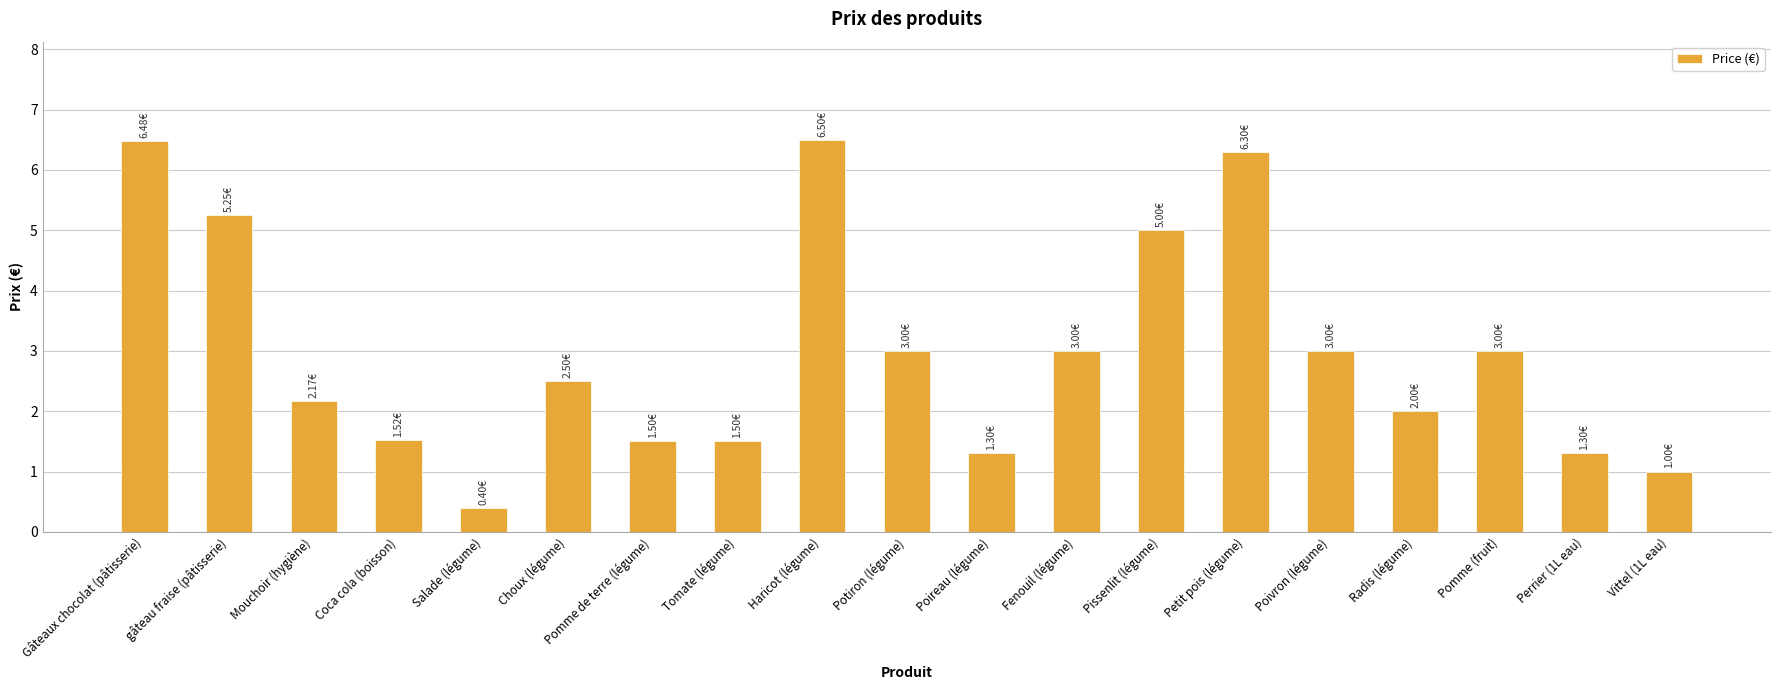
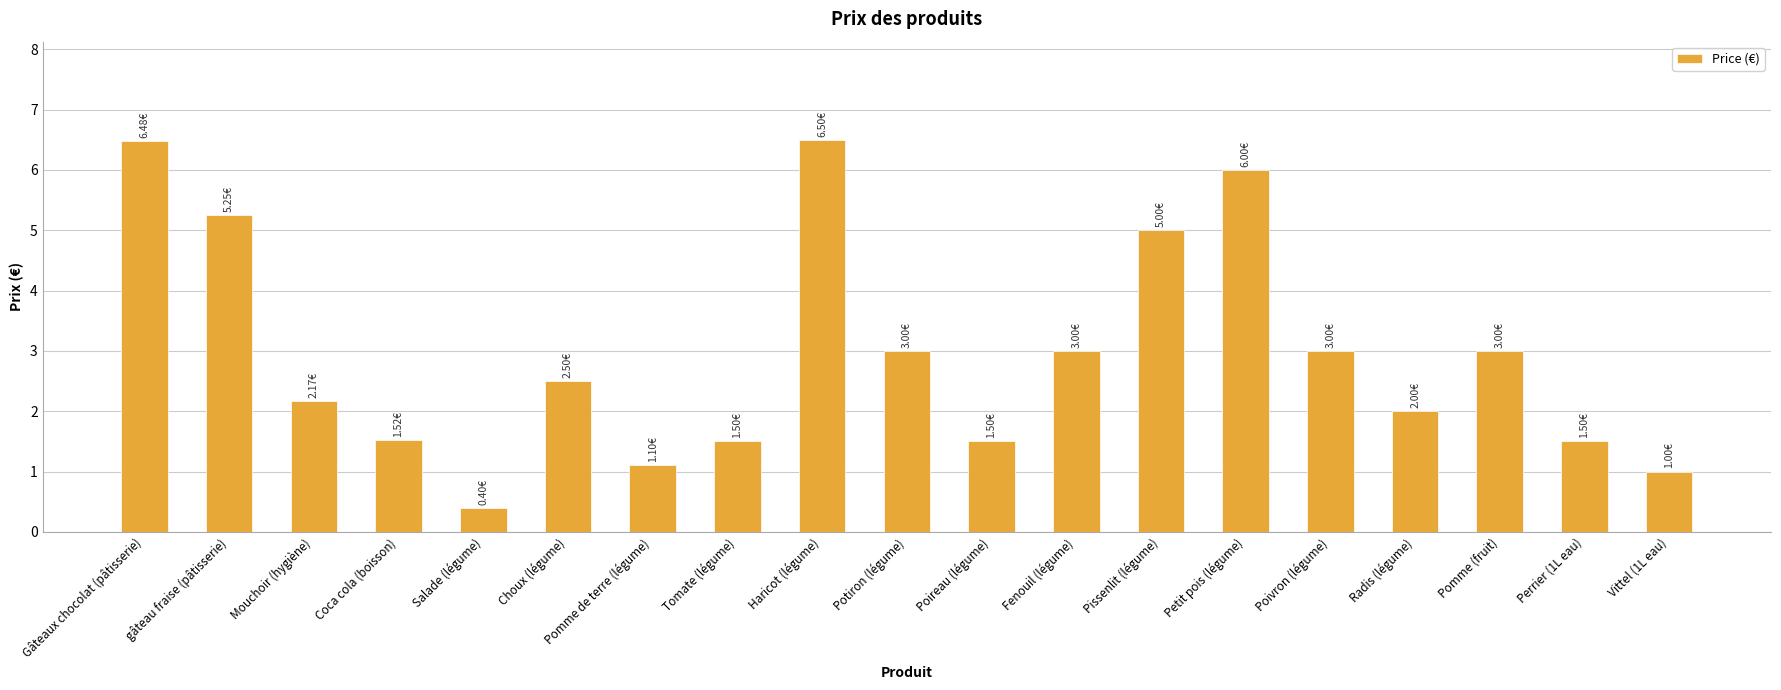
Pomme de terre (légume): 1.50€ -> 1.10€
Poireau (légume): 1.30€ -> 1.50€
Petit pois (légume): 6.30€ -> 6.00€
Perrier (1L eau): 1.30€ -> 1.50€
